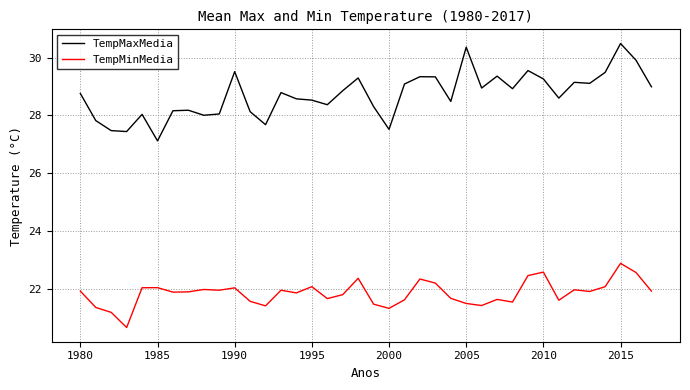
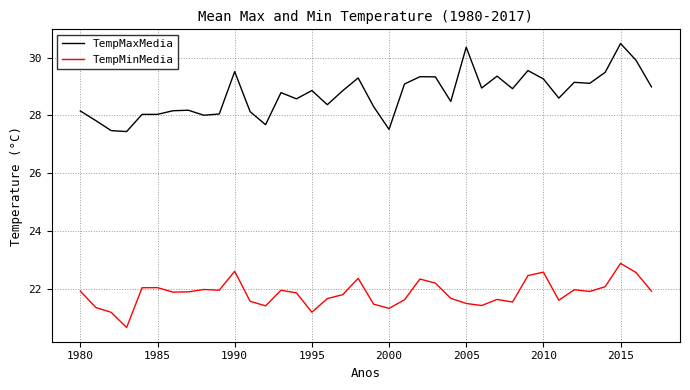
TempMaxMedia, 1980: 28.8 -> 28.2
TempMaxMedia, 1985: 27.1 -> 28.0
TempMinMedia, 1990: 22.0 -> 22.6
TempMaxMedia, 1995: 28.5 -> 28.9
TempMinMedia, 1995: 22.1 -> 21.2
